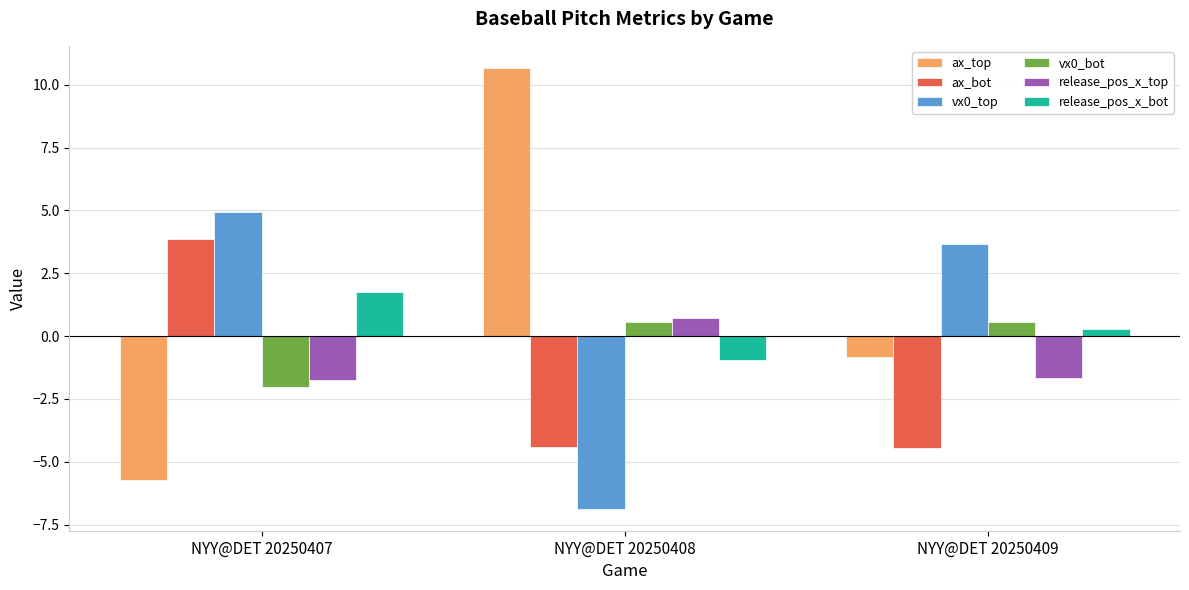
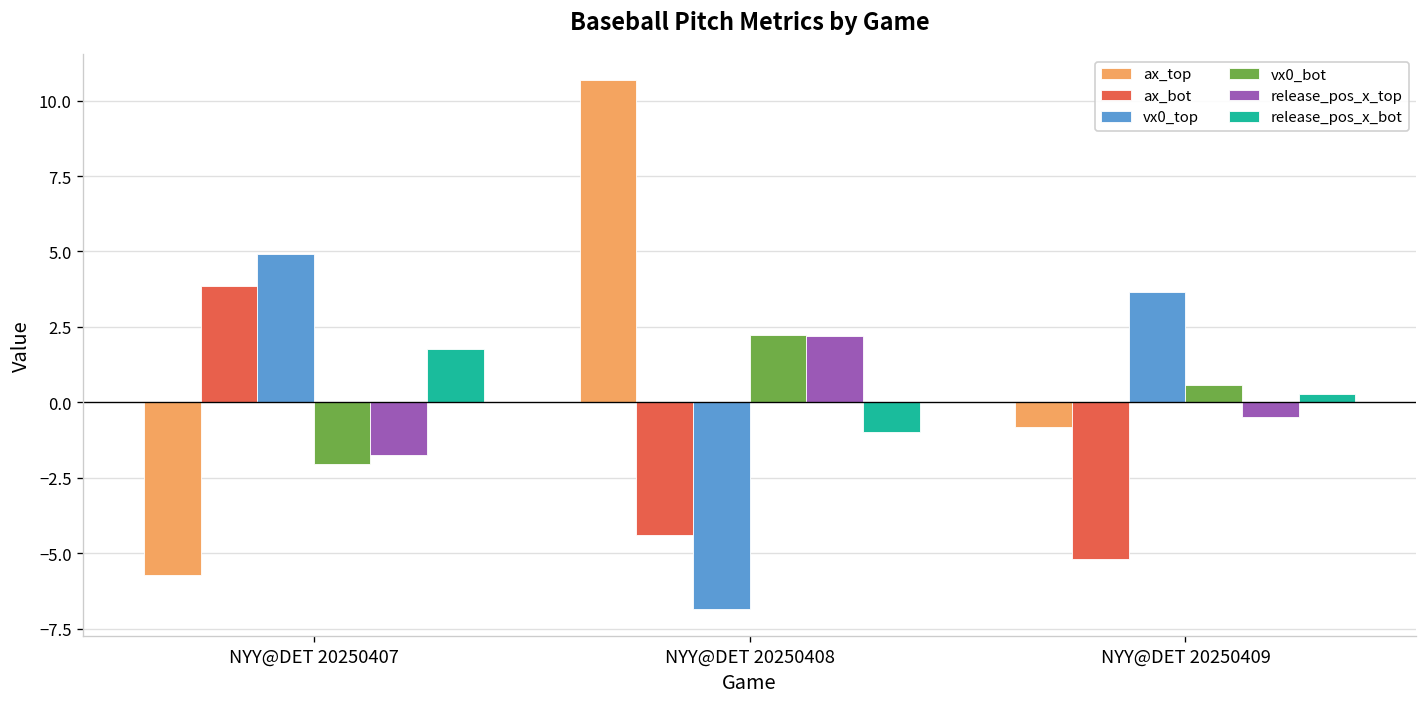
vx0_bot, NYY@DET 20250408: 0.5 -> 2.2
release_pos_x_top, NYY@DET 20250408: 0.7 -> 2.2
ax_bot, NYY@DET 20250409: -4.4 -> -5.2
release_pos_x_top, NYY@DET 20250409: -1.7 -> -0.5
